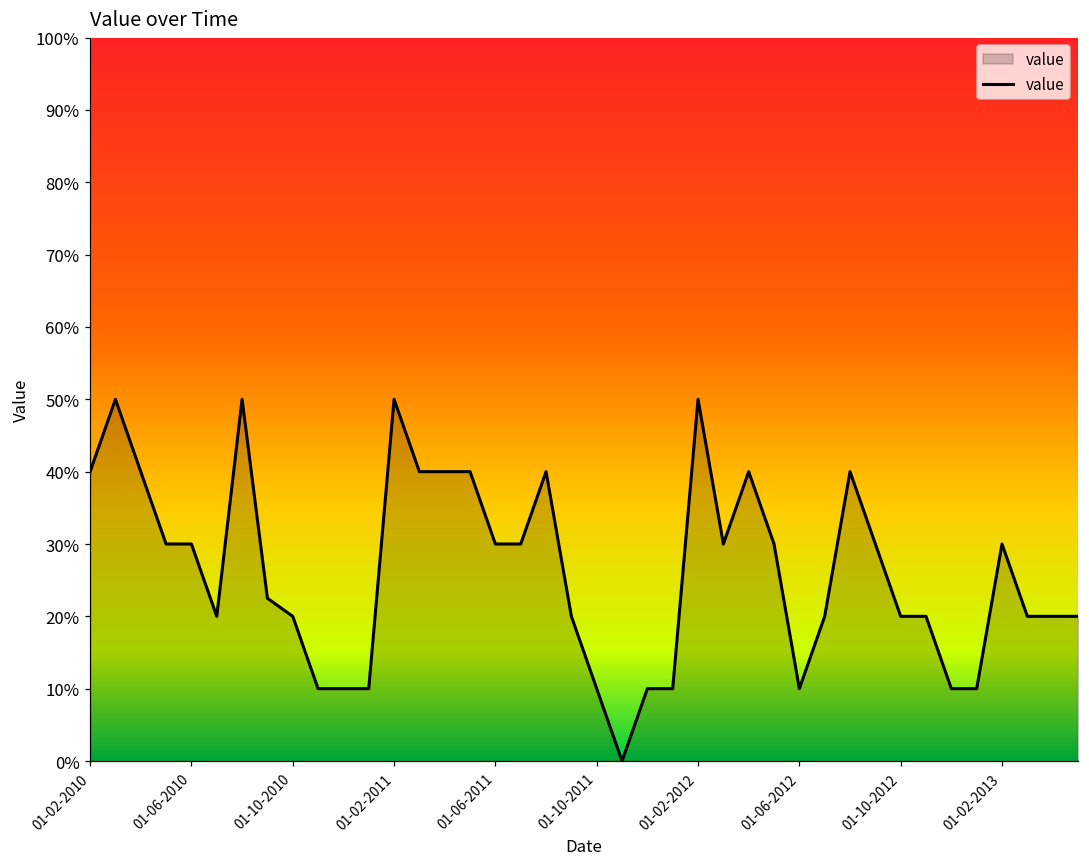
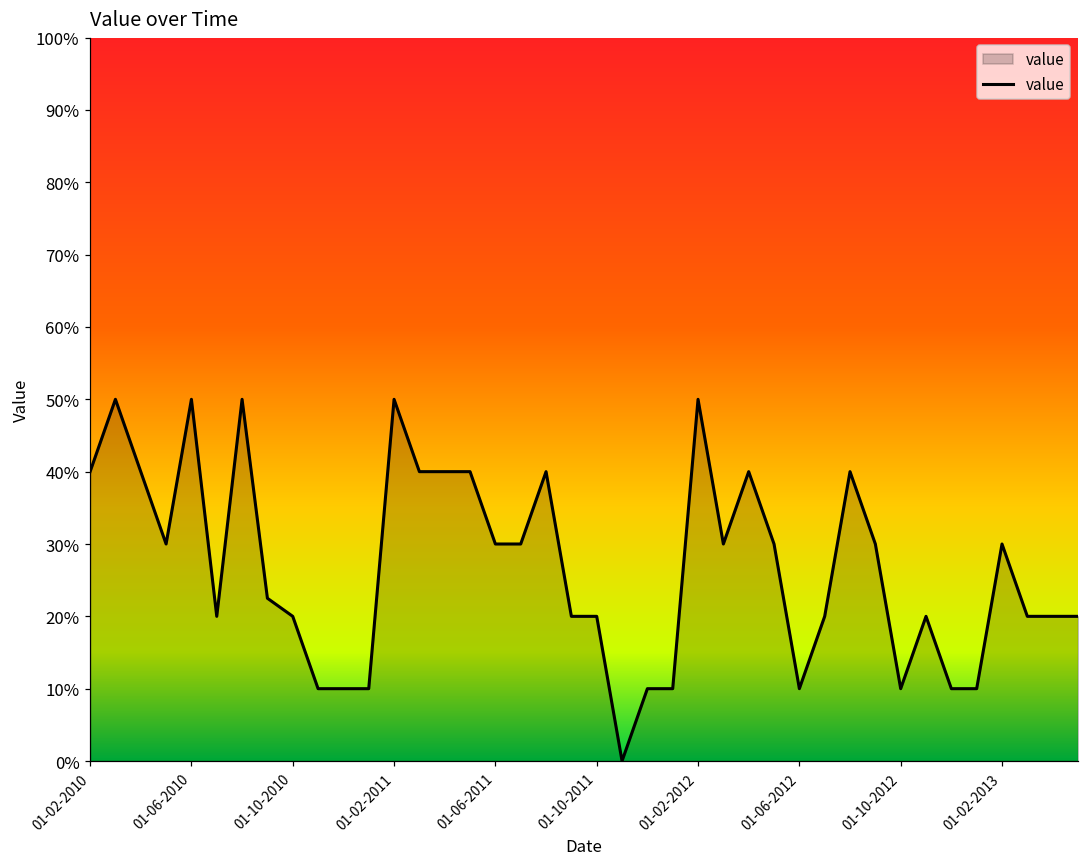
01-06-2010: 30% -> 50%
01-10-2011: 10% -> 20%
01-10-2012: 20% -> 10%
